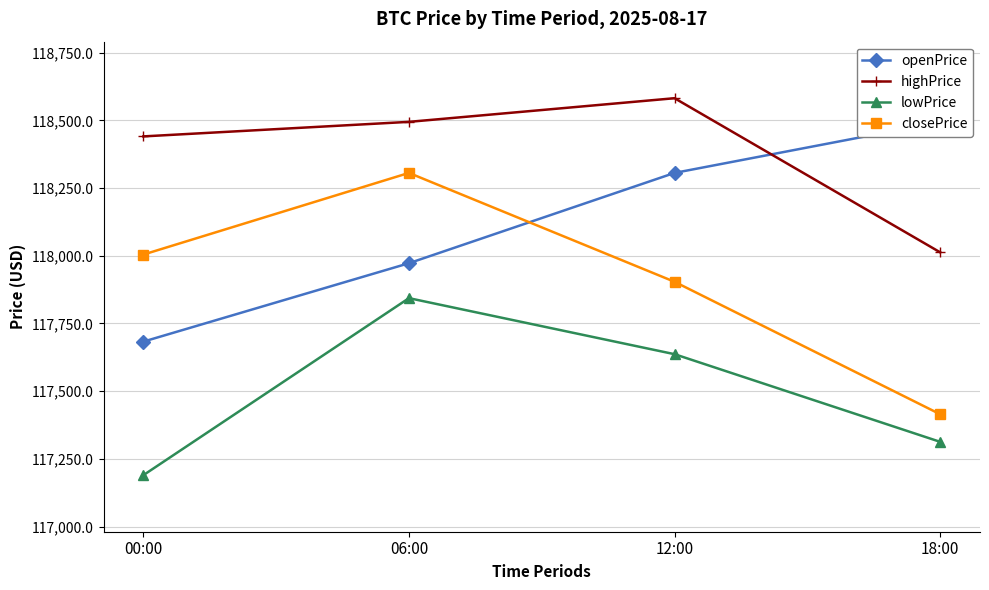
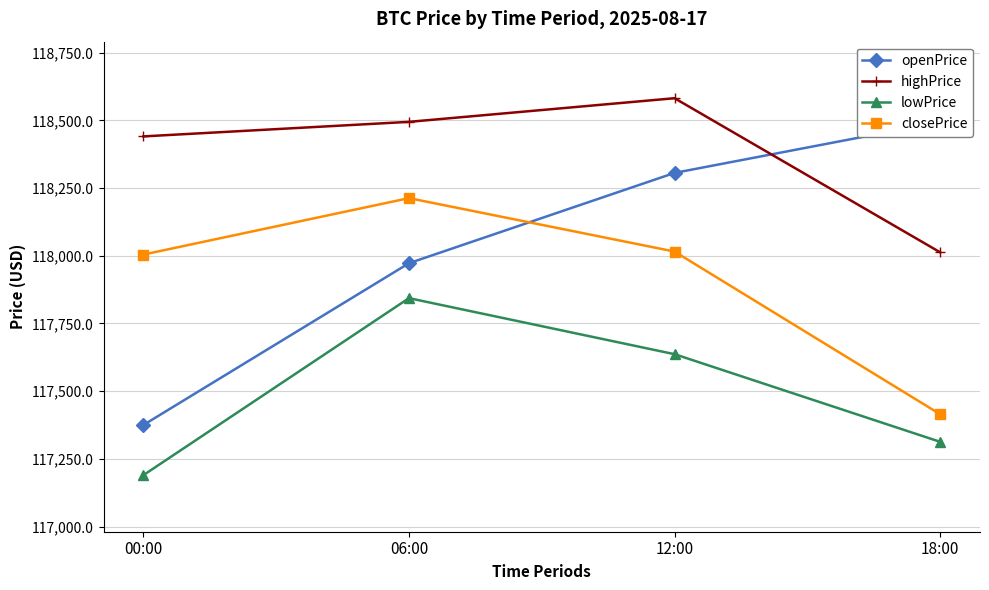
openPrice, 00:00: 117,680 -> 117,380
closePrice, 06:00: 118,310 -> 118,210
closePrice, 12:00: 117,900 -> 118,020
